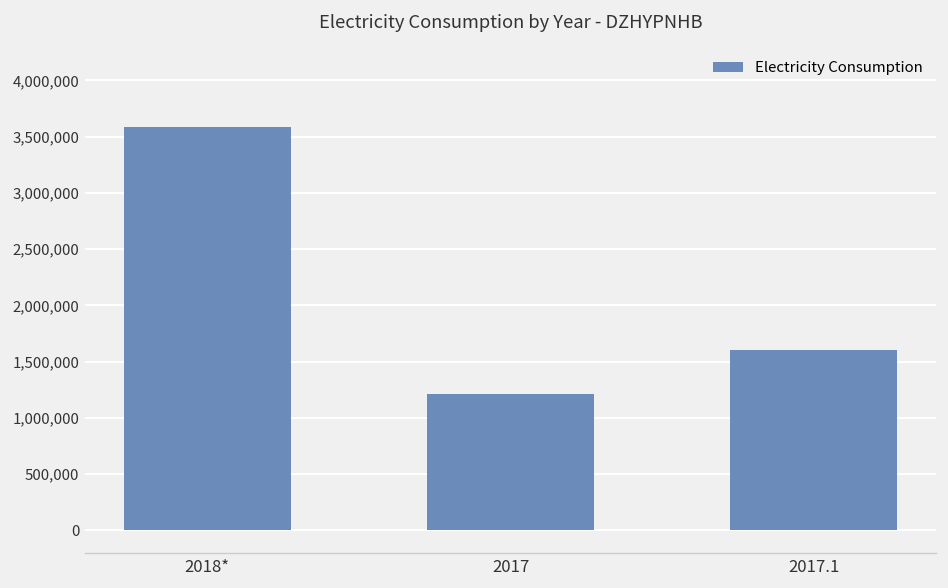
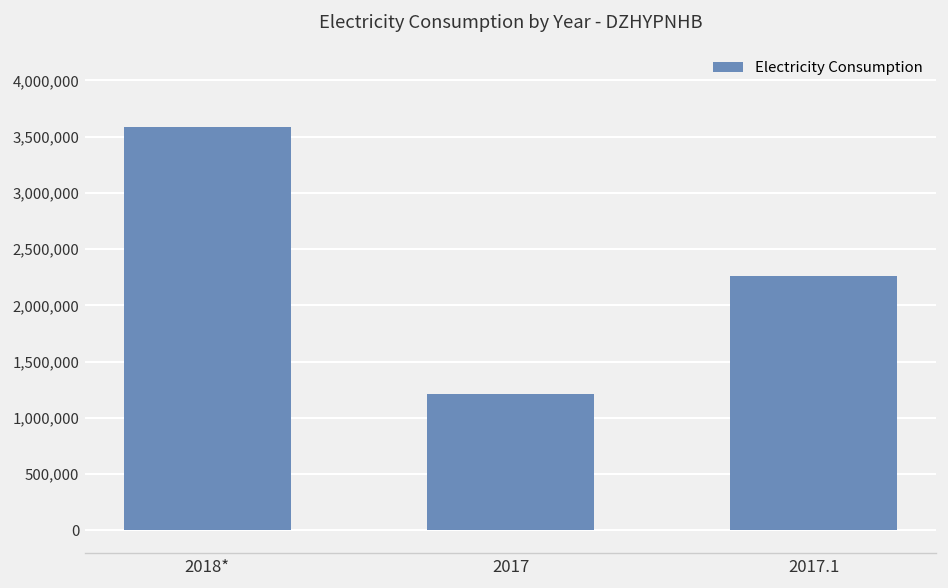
2017.1: 1,600,000 -> 2,300,000
